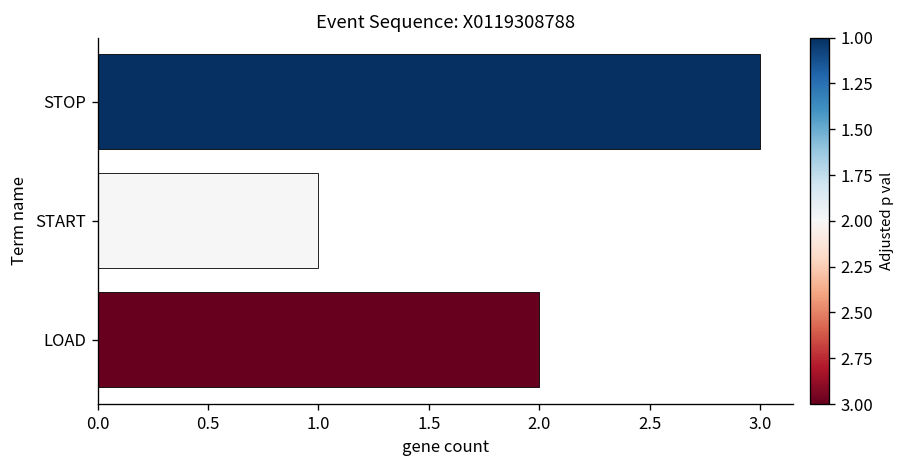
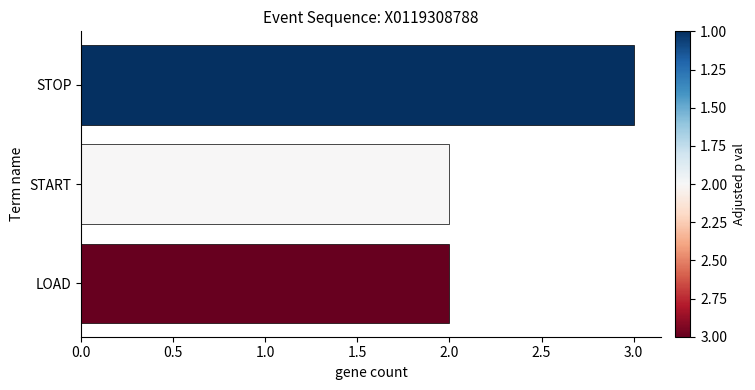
START: 1 -> 2
